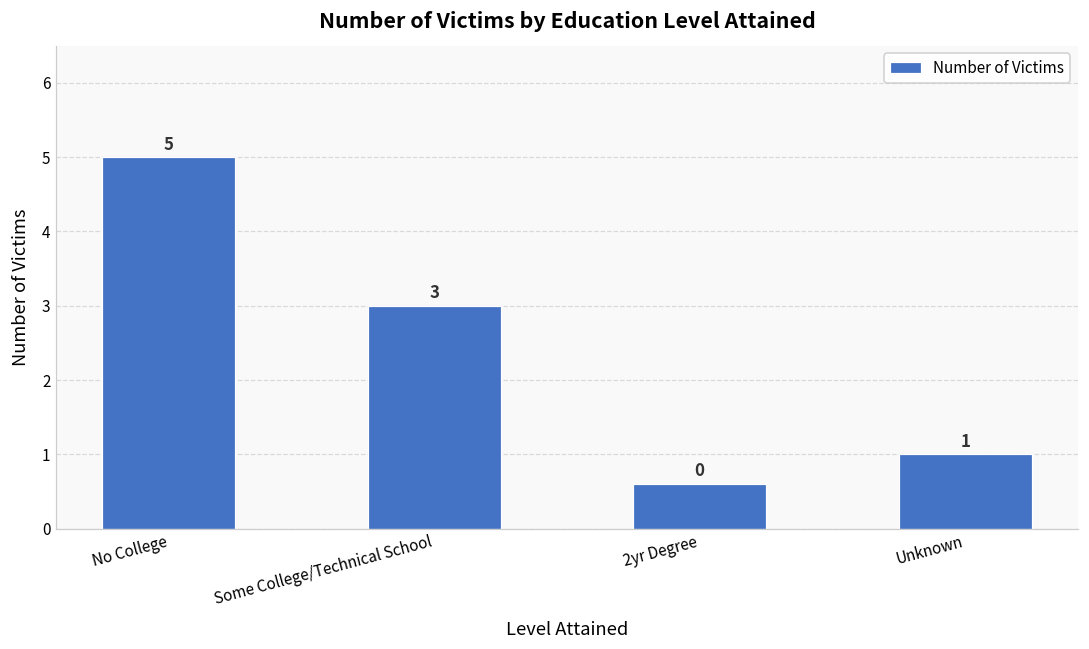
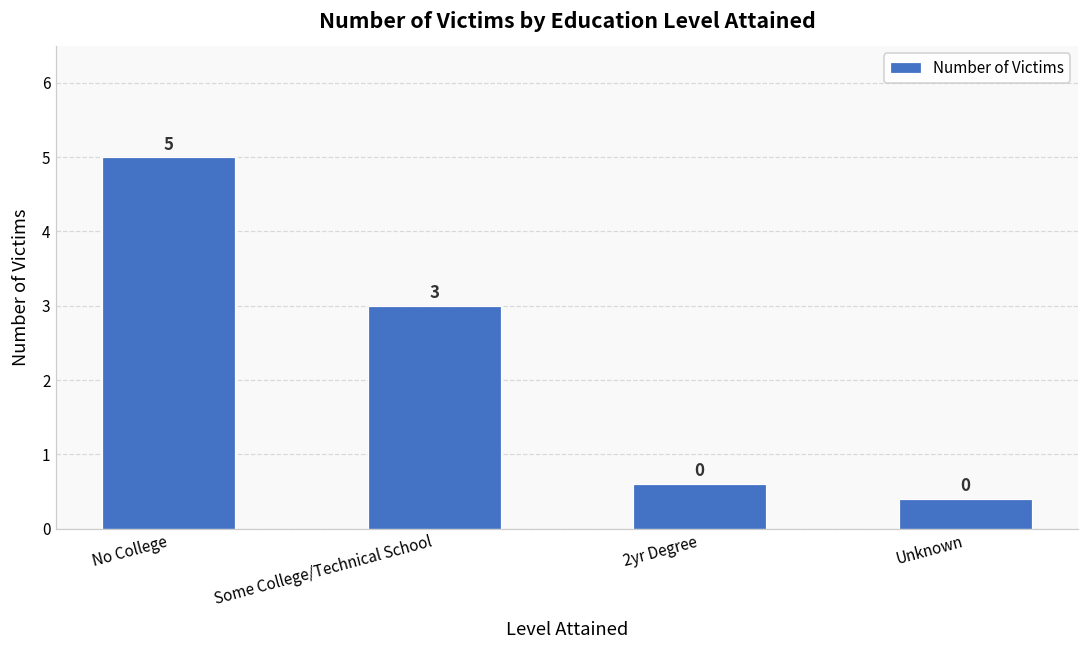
Unknown: 1 -> 0
